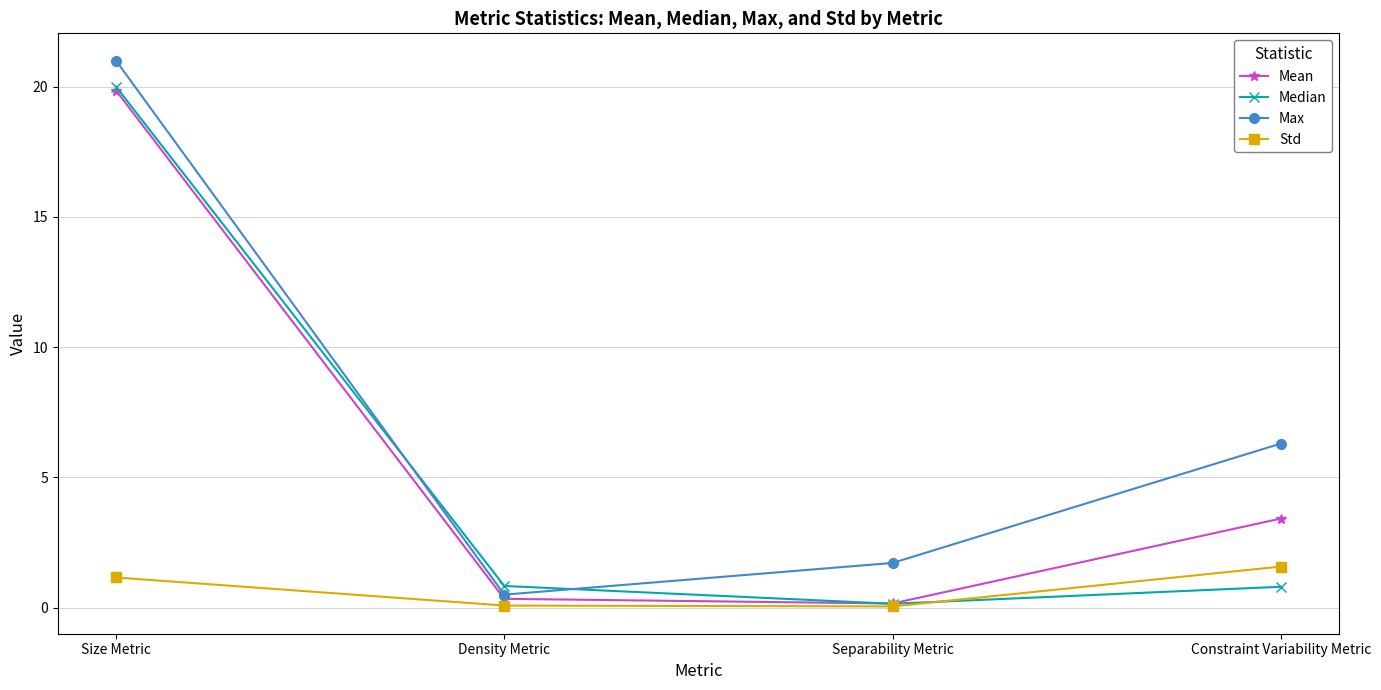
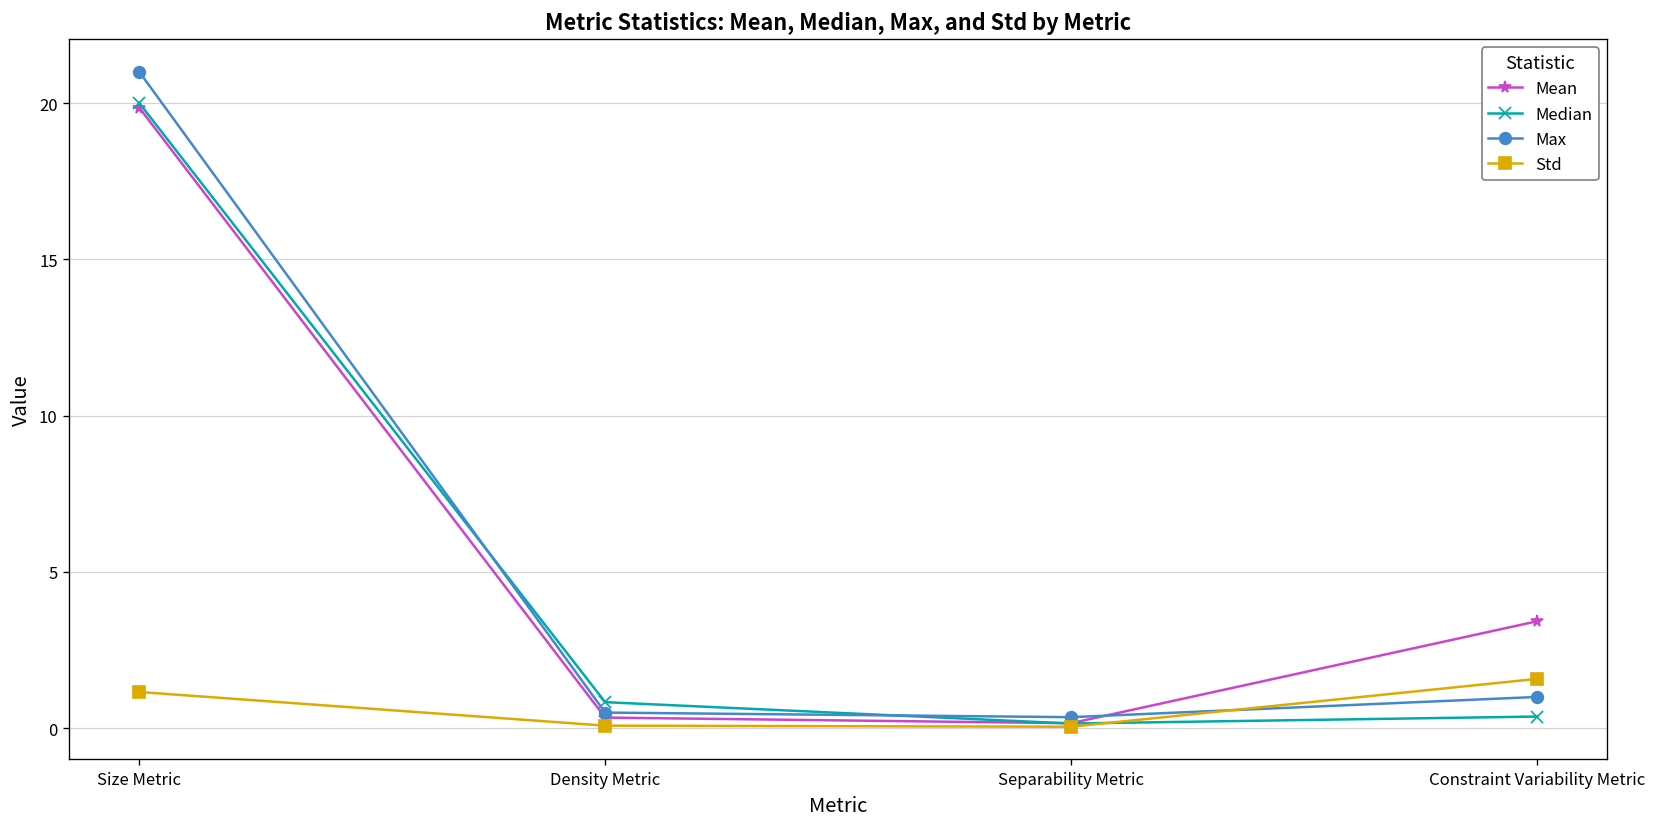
Max, Separability Metric: 1.7 -> 0.4
Median, Constraint Variability Metric: 0.8 -> 0.4
Max, Constraint Variability Metric: 6.3 -> 1.0
